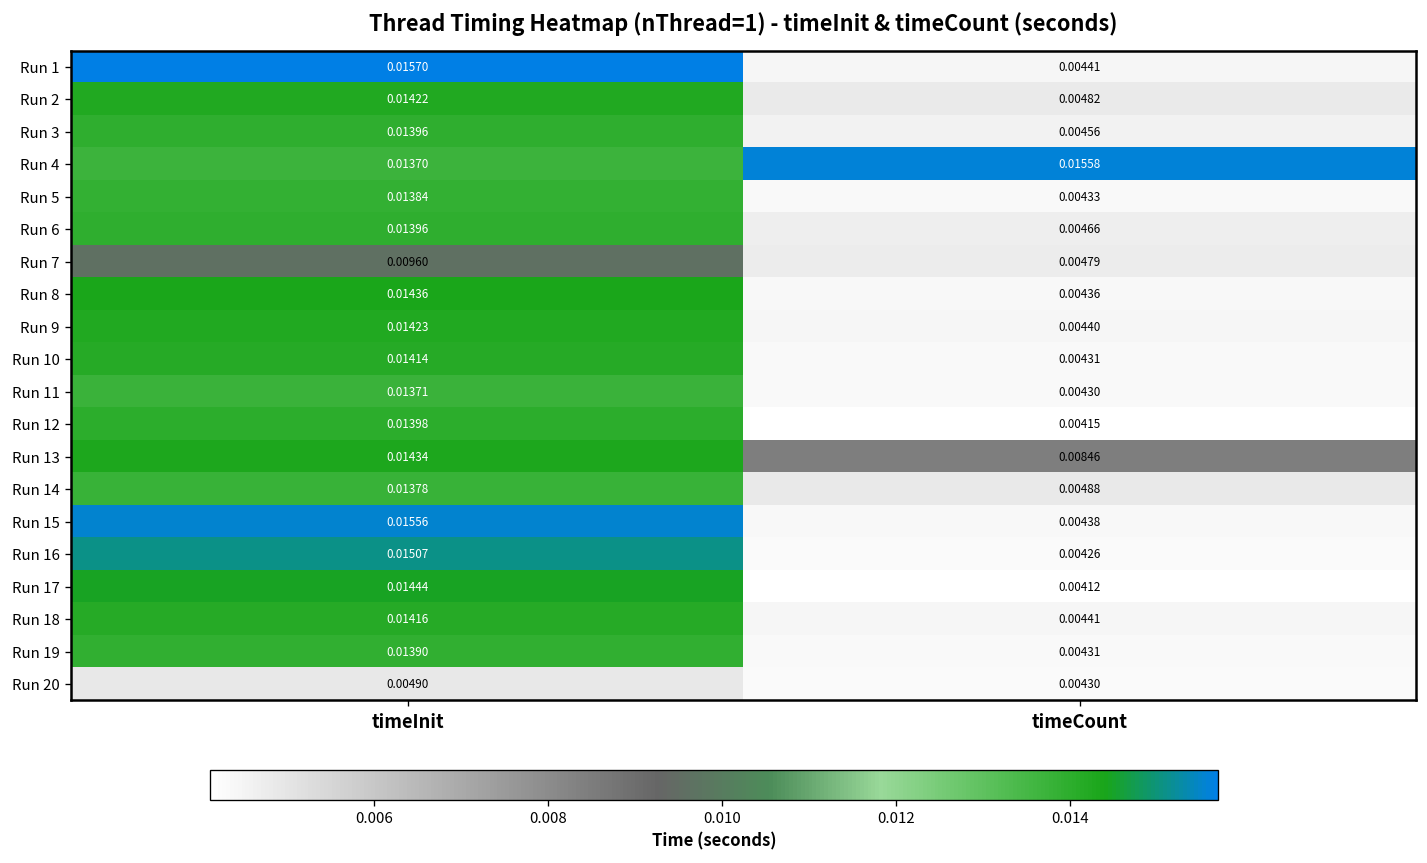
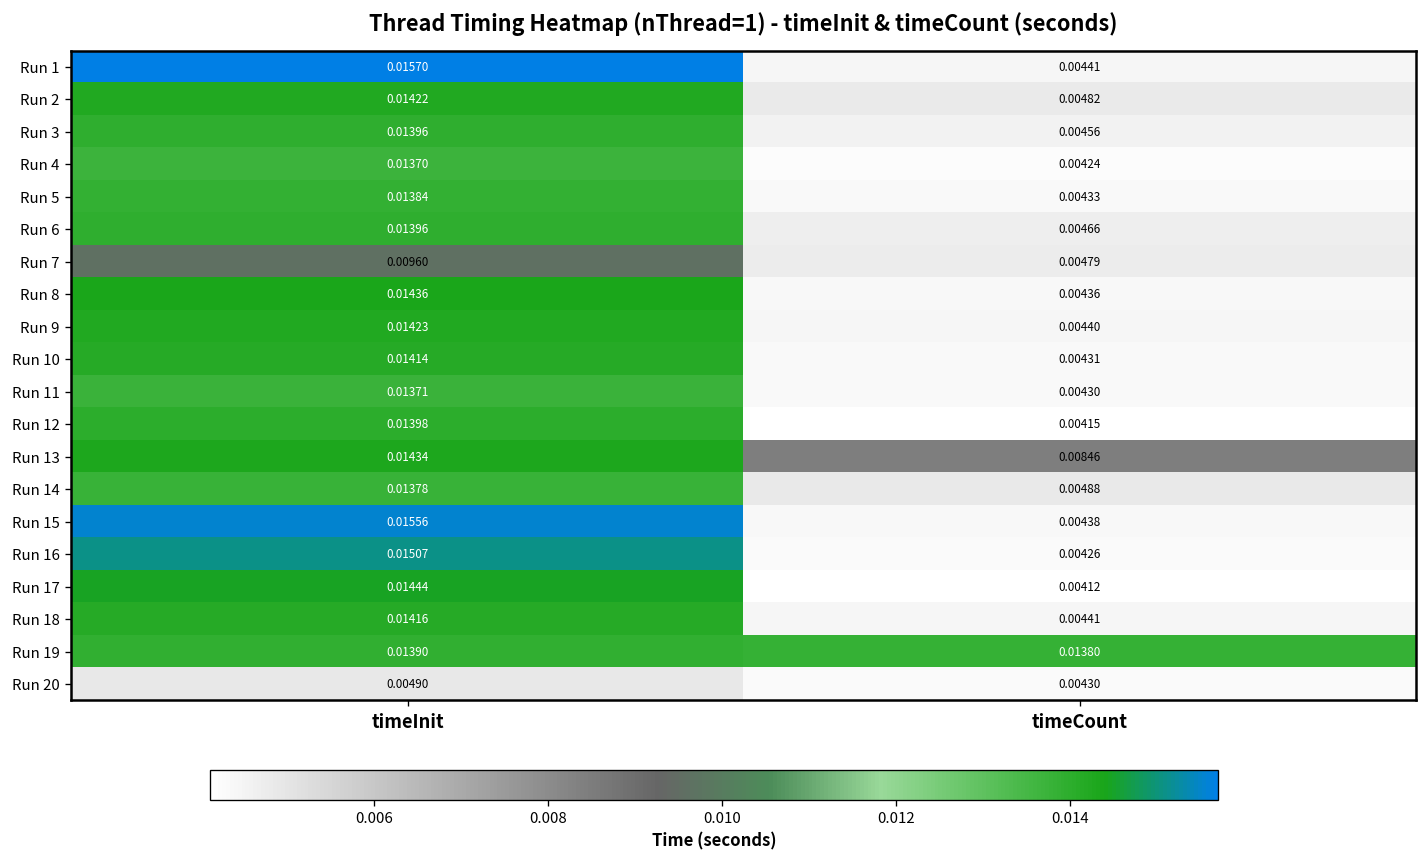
Run 4, timeCount: 0.01558 -> 0.00424
Run 19, timeCount: 0.00431 -> 0.01380
